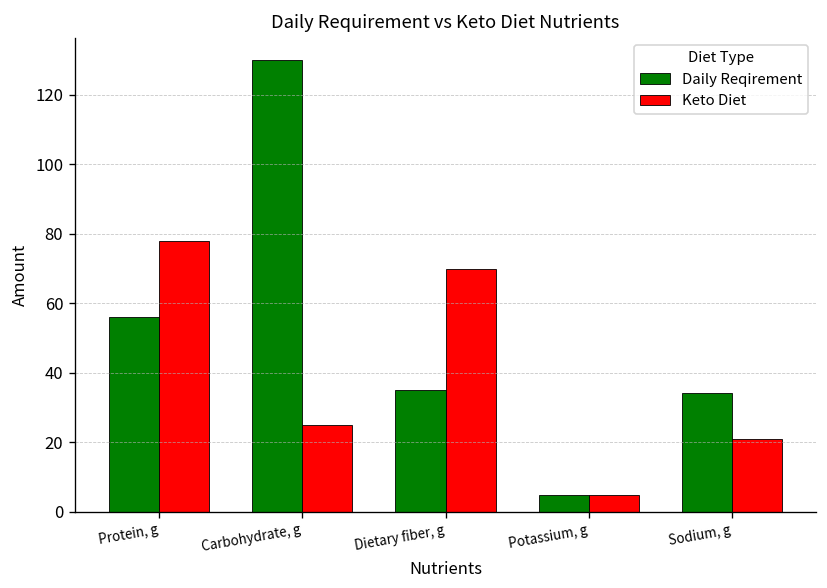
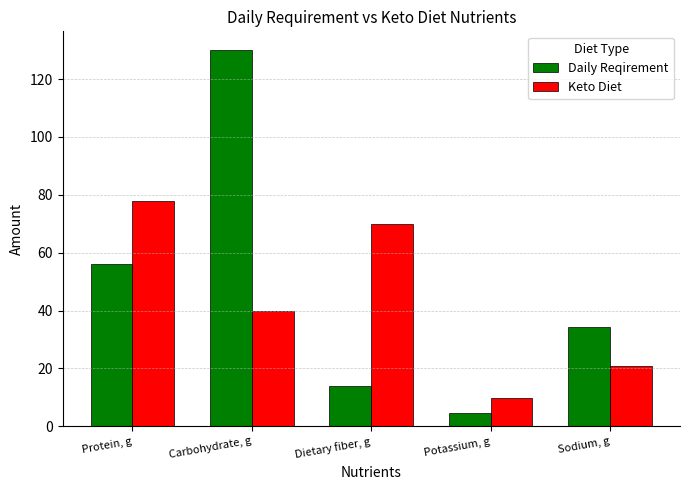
Keto Diet, Carbohydrate, g: 25 -> 40
Daily Reqirement, Dietary fiber, g: 35 -> 14
Keto Diet, Potassium, g: 5 -> 10
